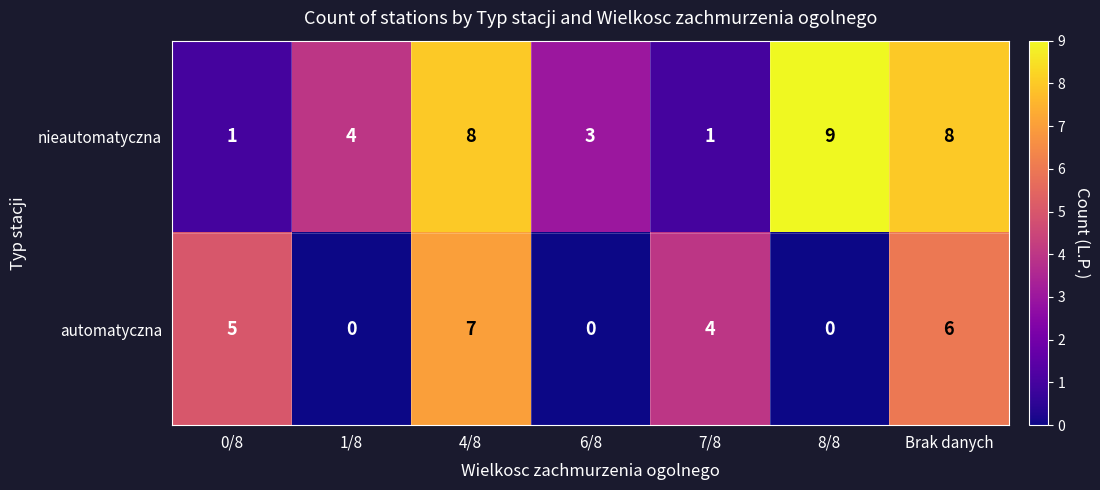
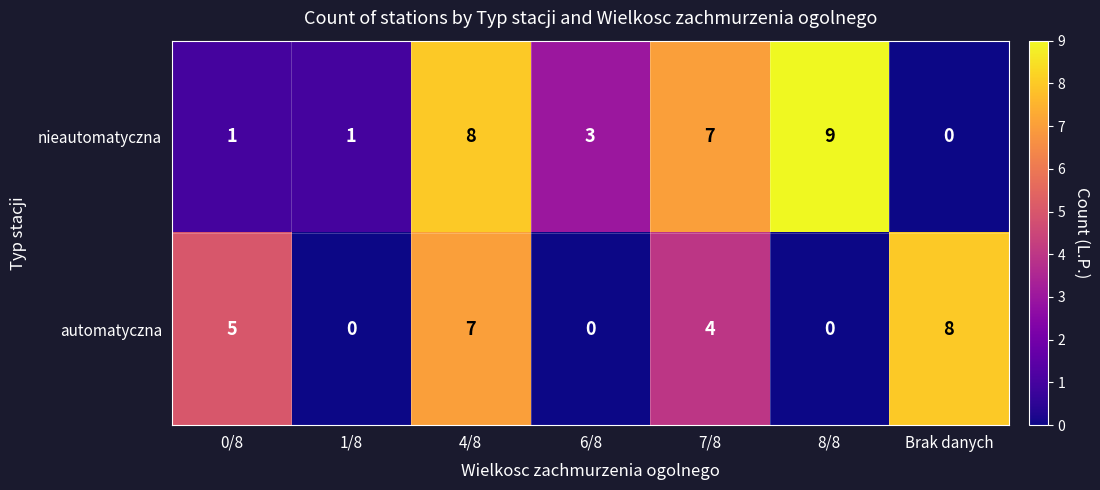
nieautomatyczna, 1/8: 4 -> 1
nieautomatyczna, 7/8: 1 -> 7
nieautomatyczna, Brak danych: 8 -> 0
automatyczna, Brak danych: 6 -> 8
